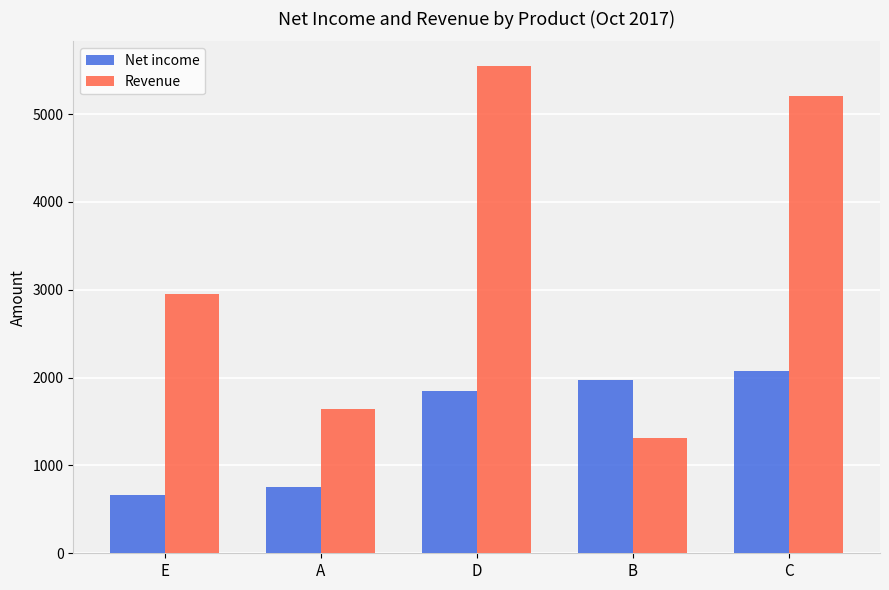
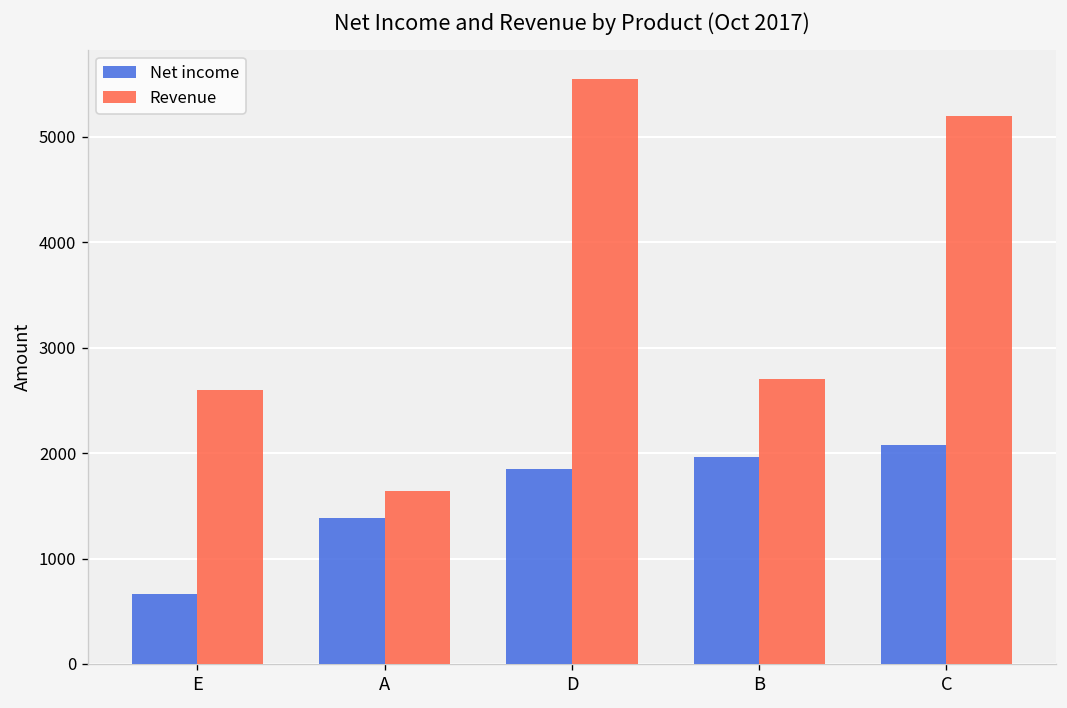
Revenue, E: 3000 -> 2600
Net income, A: 800 -> 1400
Revenue, B: 1300 -> 2700
